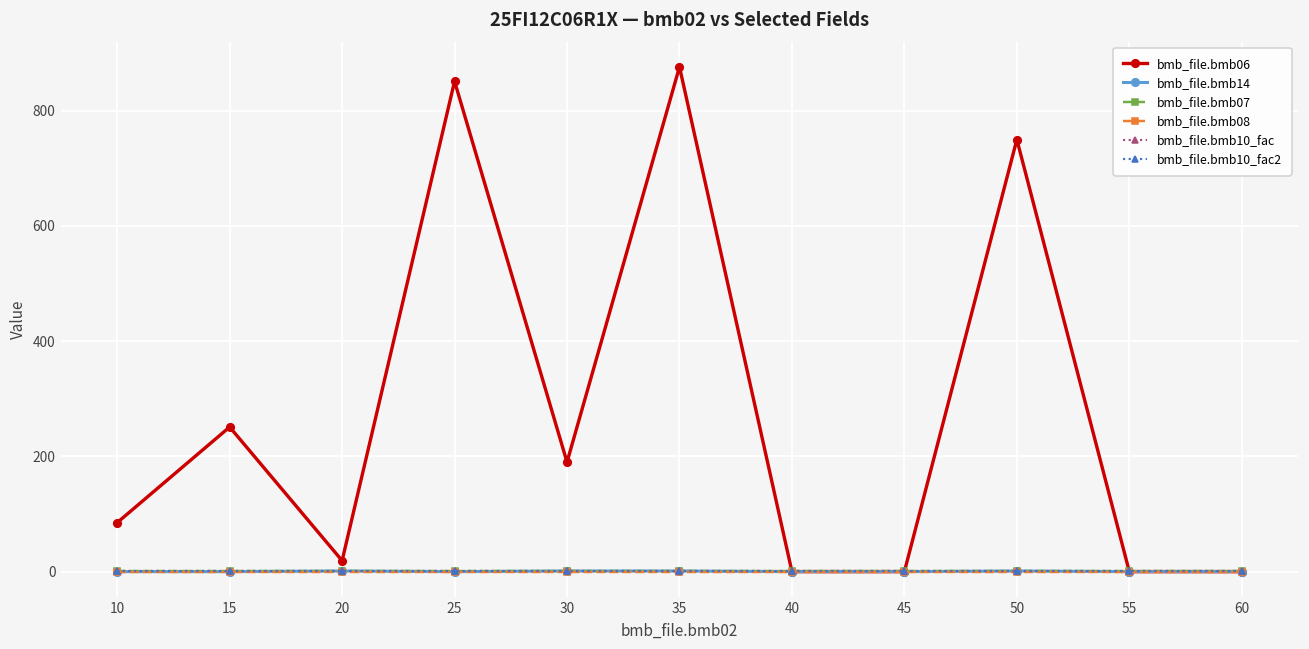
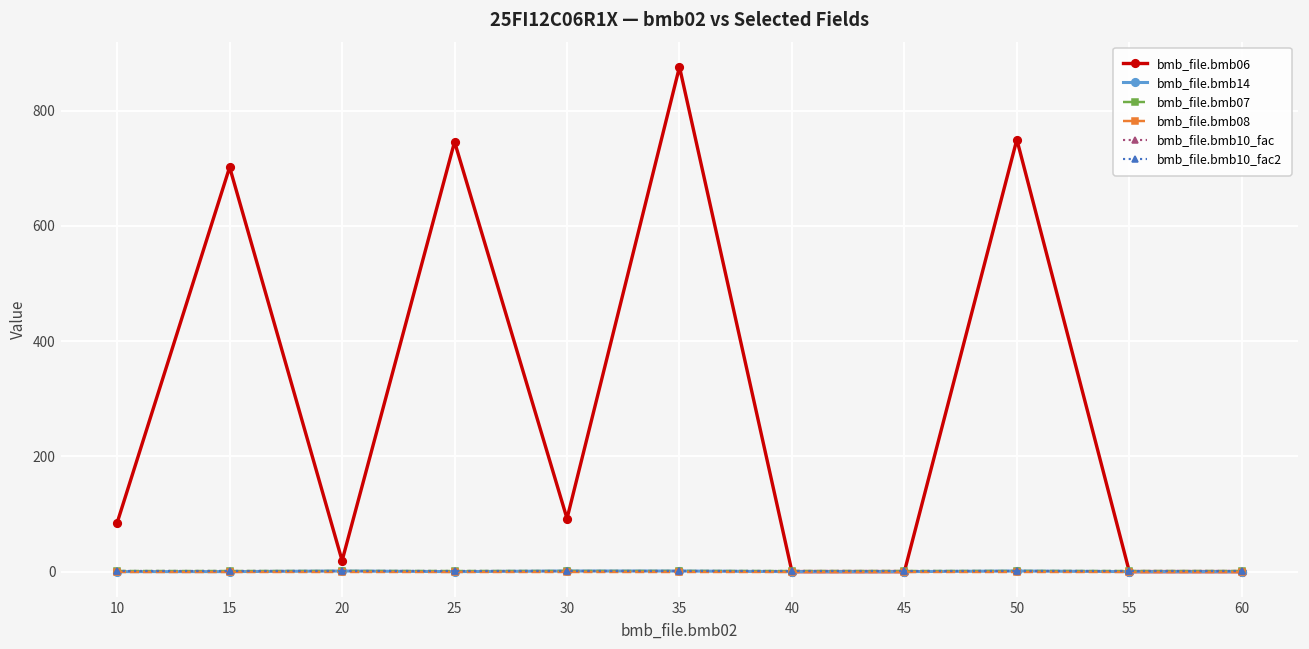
bmb_file.bmb06, 15: 250 -> 700
bmb_file.bmb06, 25: 850 -> 750
bmb_file.bmb06, 30: 190 -> 90
